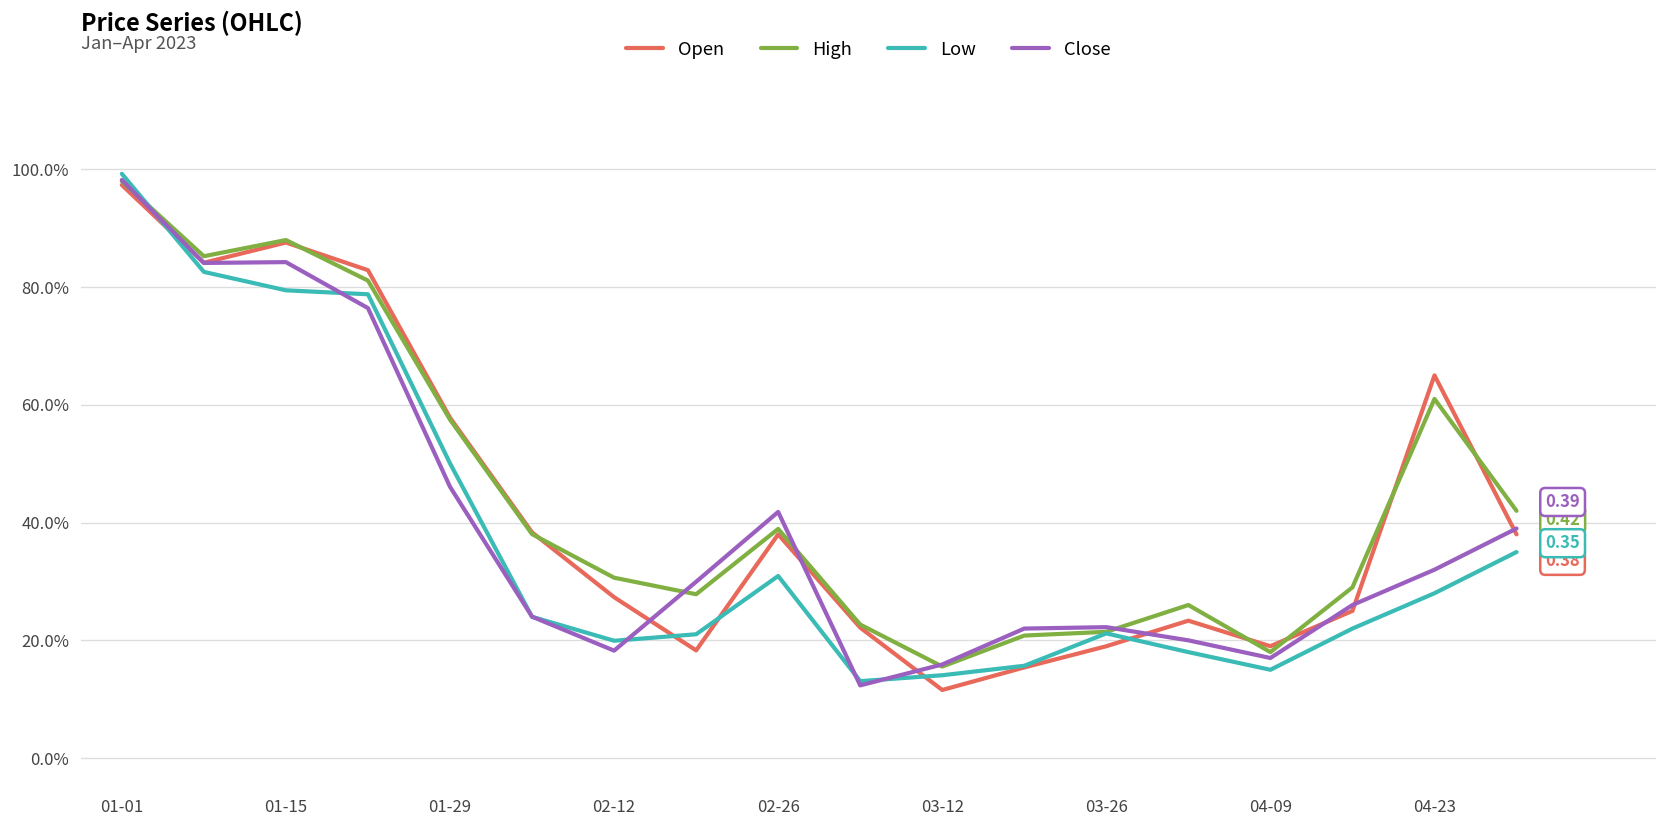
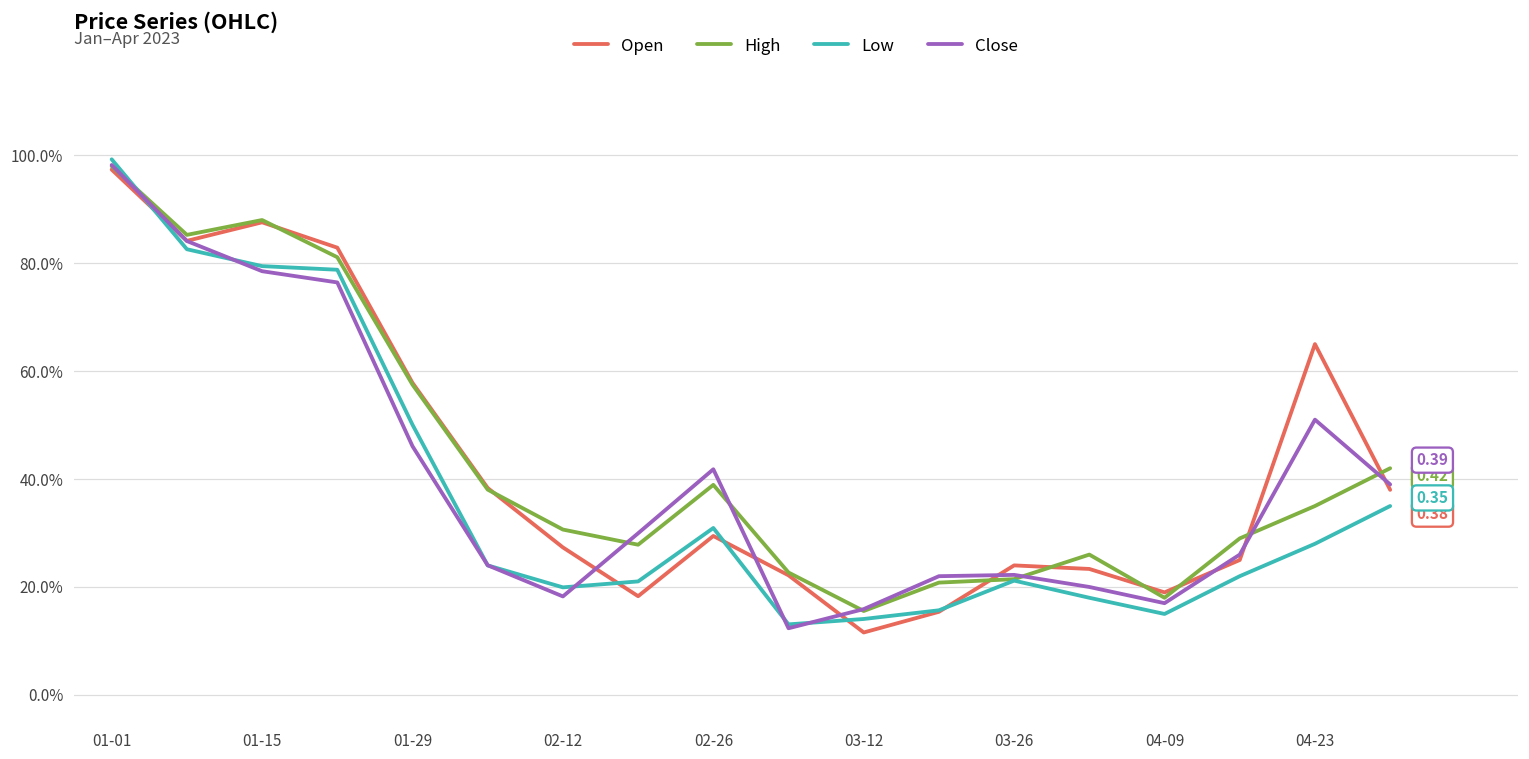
Close, 01-15: 84% -> 79%
Open, 02-26: 38% -> 29%
Open, 03-26: 19% -> 24%
High, 04-23: 61% -> 35%
Close, 04-23: 32% -> 51%
